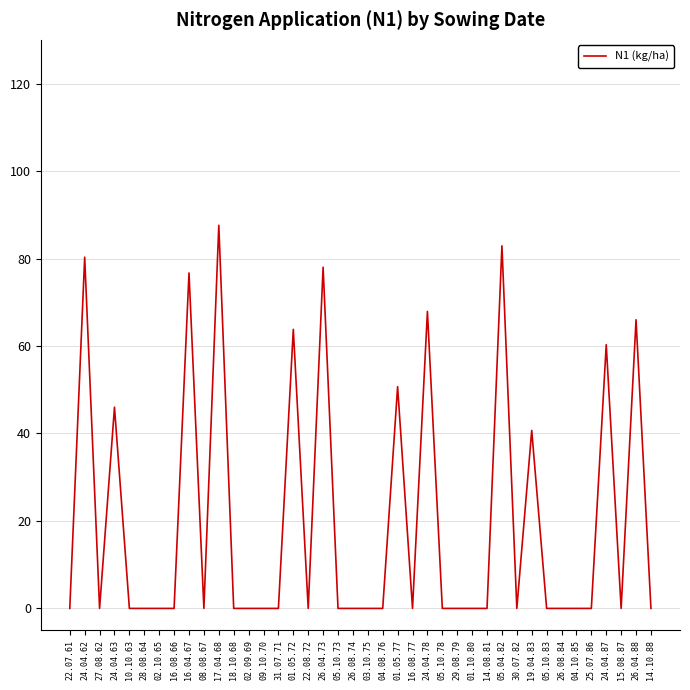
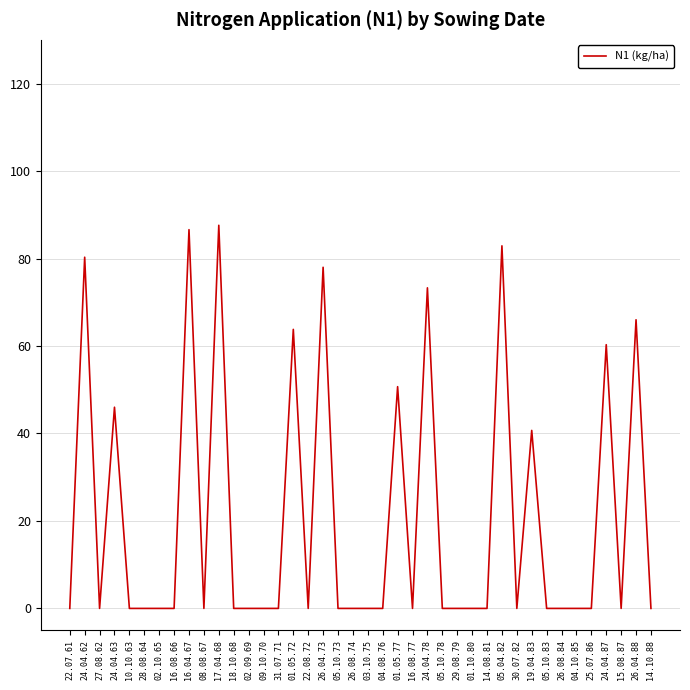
16.04.67: 77 -> 87
24.04.78: 68 -> 73
